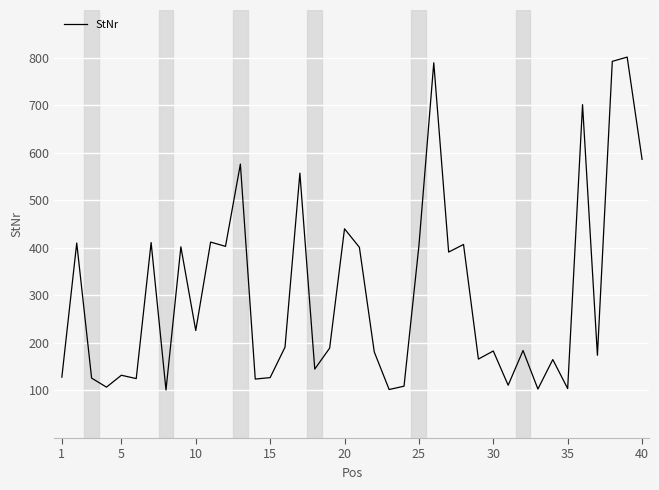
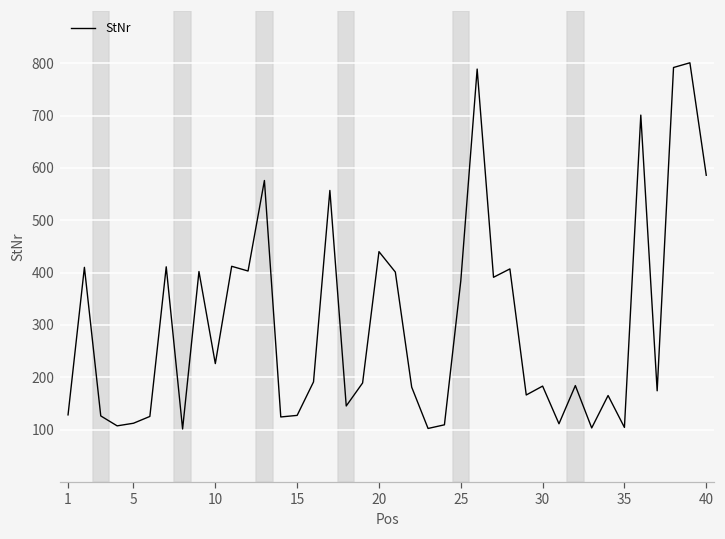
5: 130 -> 110
25: 400 -> 380
